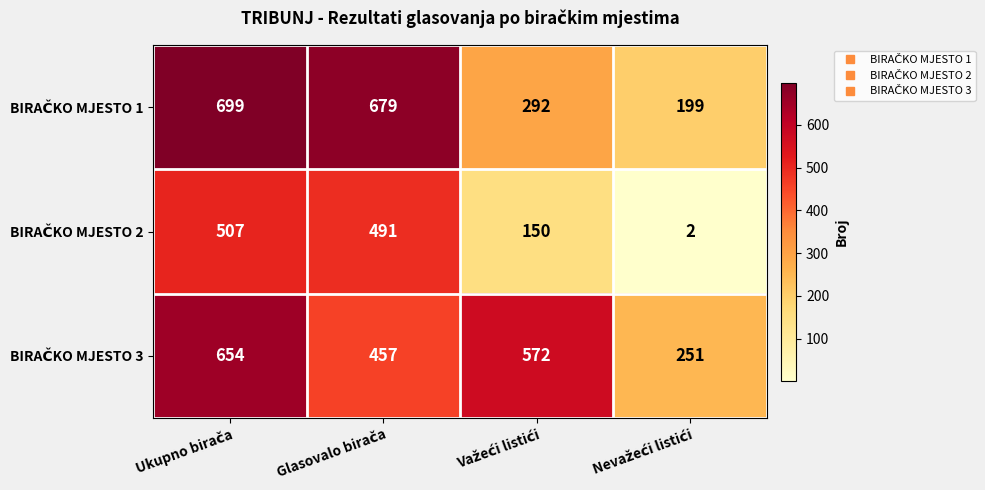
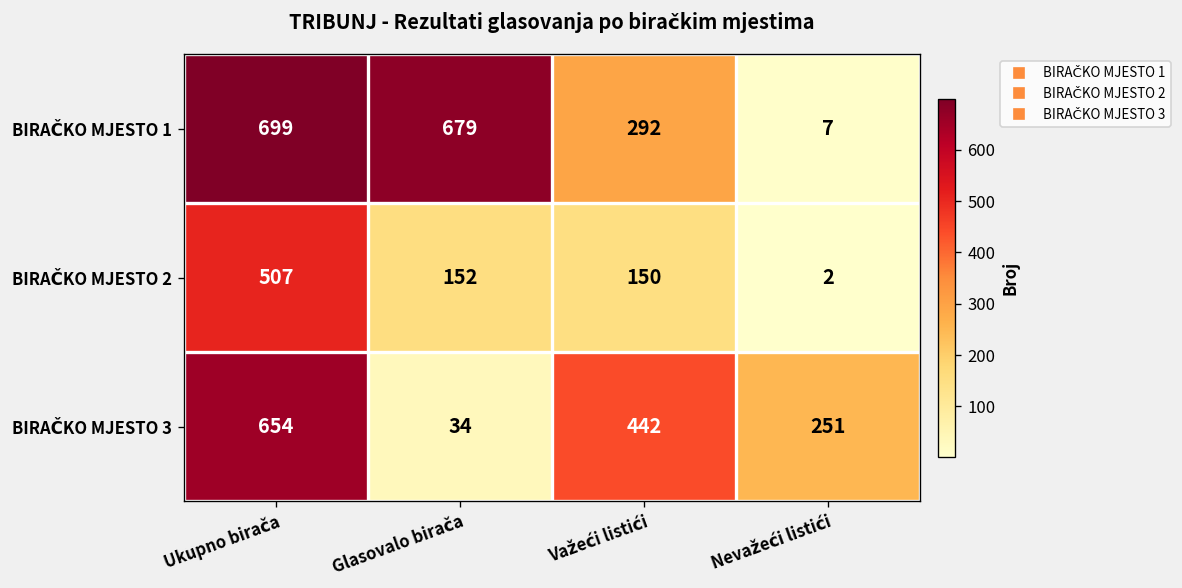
BIRAČKO MJESTO 1, Nevažeći listići: 199 -> 7
BIRAČKO MJESTO 2, Glasovalo birača: 491 -> 152
BIRAČKO MJESTO 3, Glasovalo birača: 457 -> 34
BIRAČKO MJESTO 3, Važeći listići: 572 -> 442
